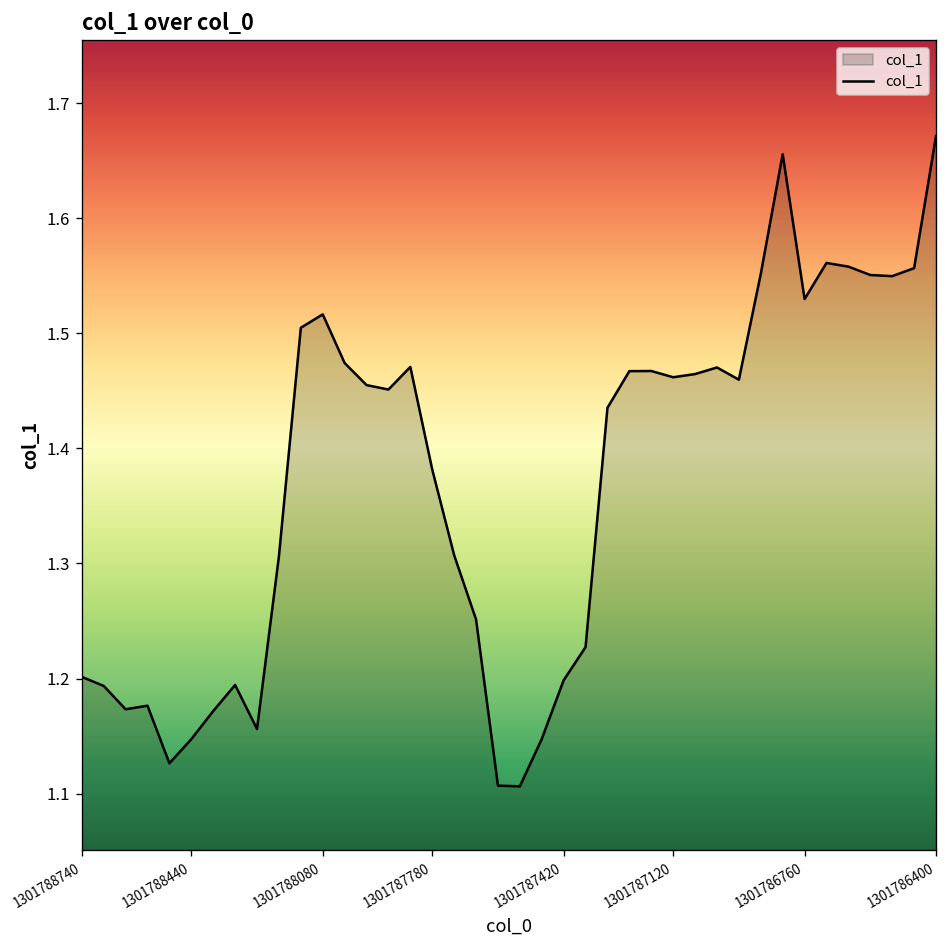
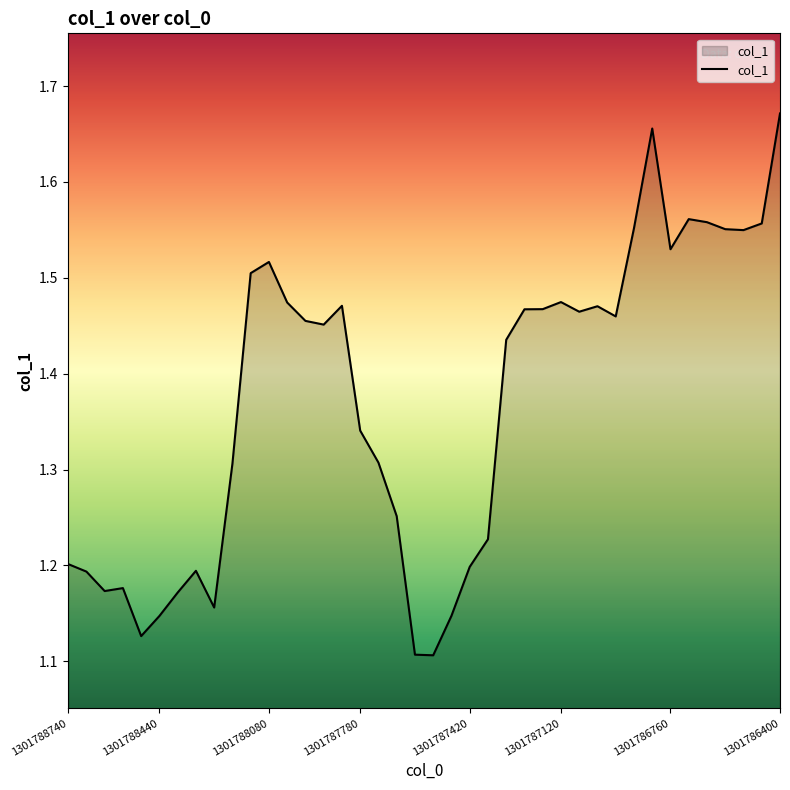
1301787780: 1.38 -> 1.34
1301787120: 1.46 -> 1.47
